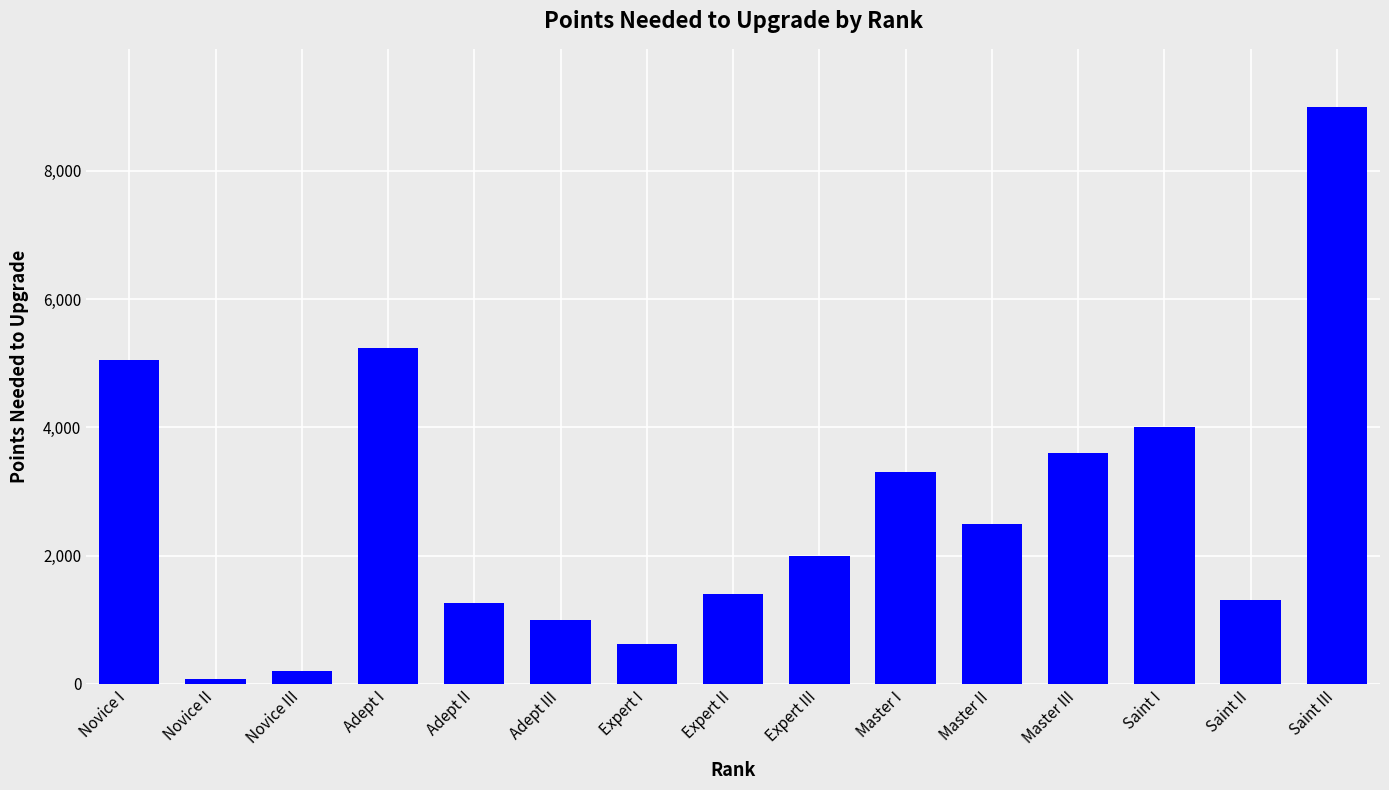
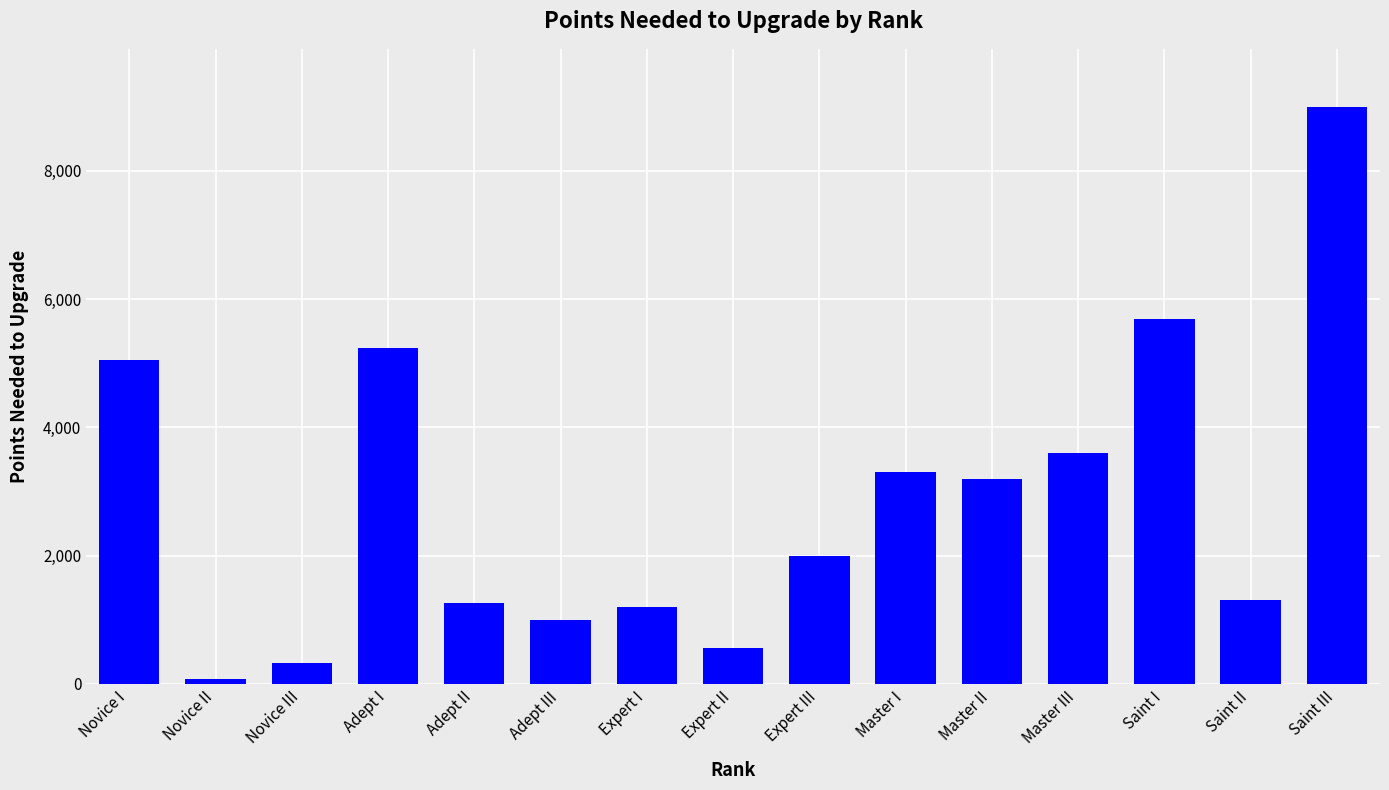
Novice III: 200 -> 300
Expert I: 600 -> 1,200
Expert II: 1,400 -> 600
Master II: 2,500 -> 3,200
Saint I: 4,000 -> 5,700
